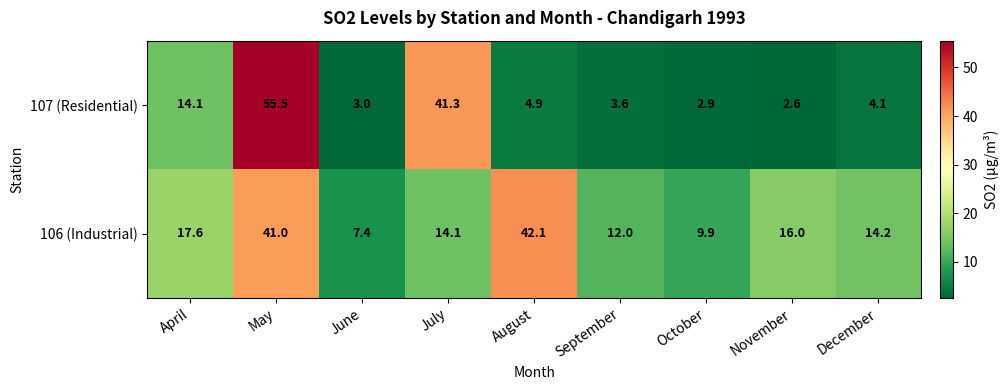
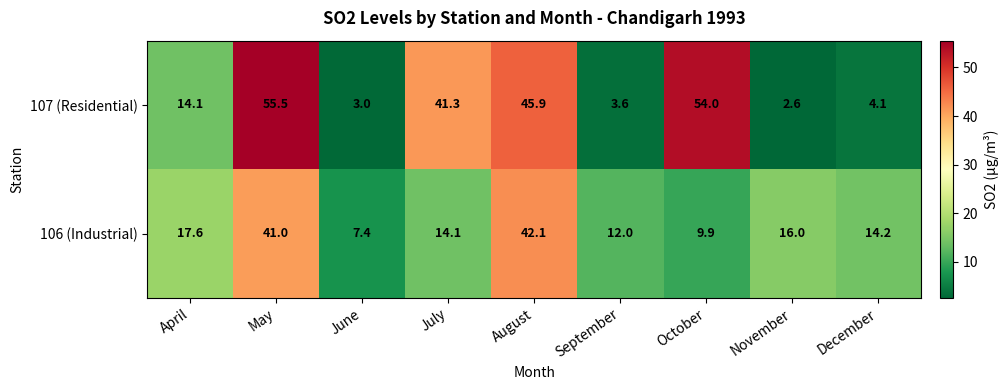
107 (Residential), August: 4.9 -> 45.9
107 (Residential), October: 2.9 -> 54.0
